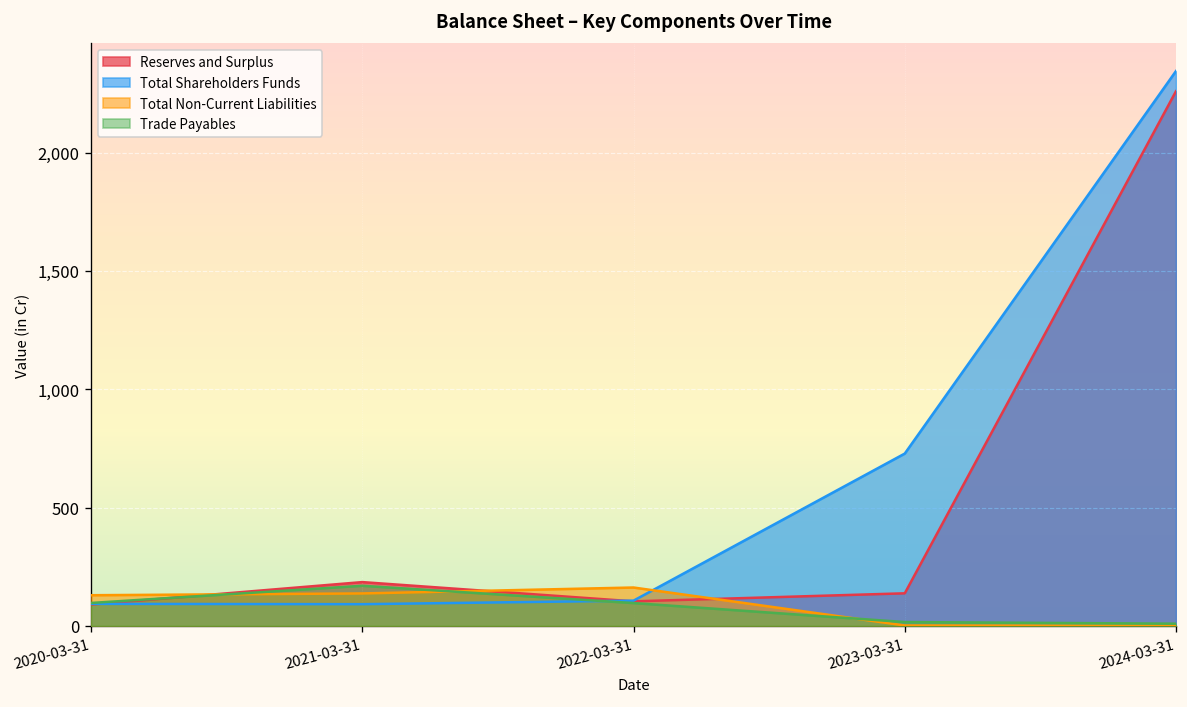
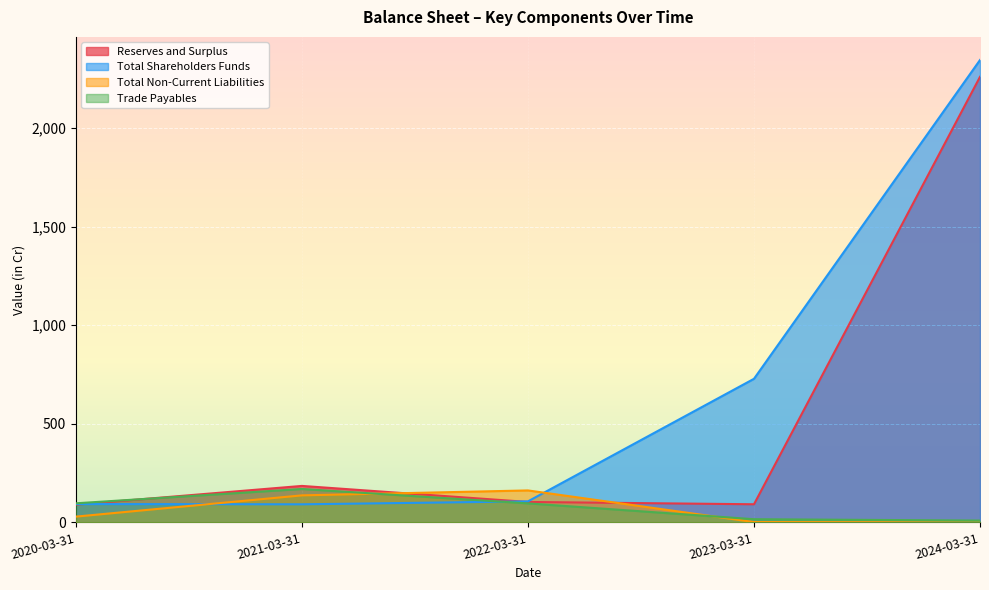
Total Non-Current Liabilities, 2020-03-31: 130 -> 30
Reserves and Surplus, 2023-03-31: 140 -> 90
